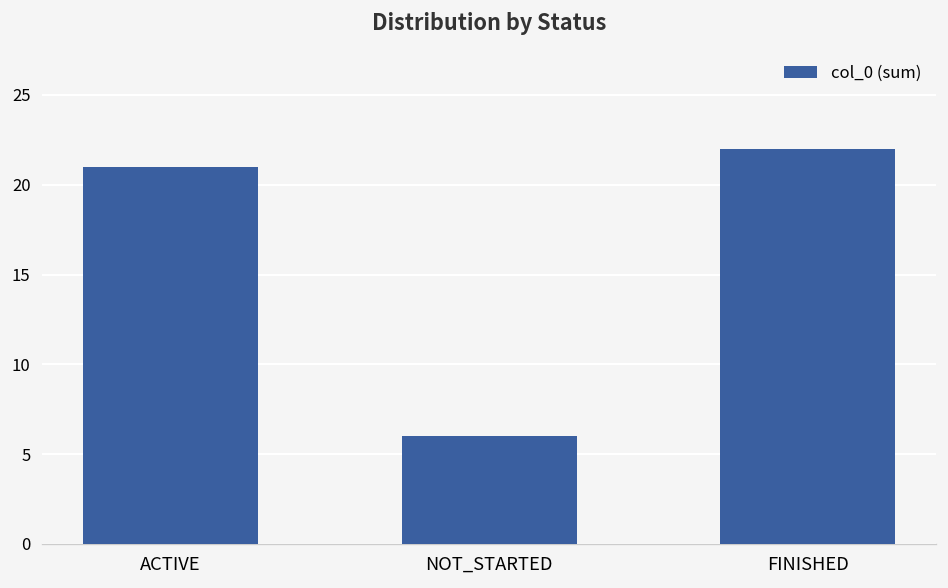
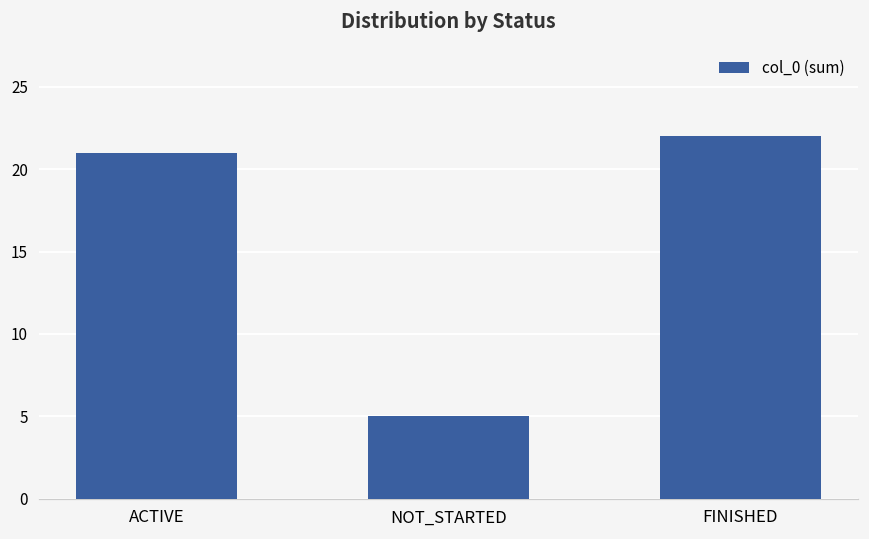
NOT_STARTED: 6 -> 5
